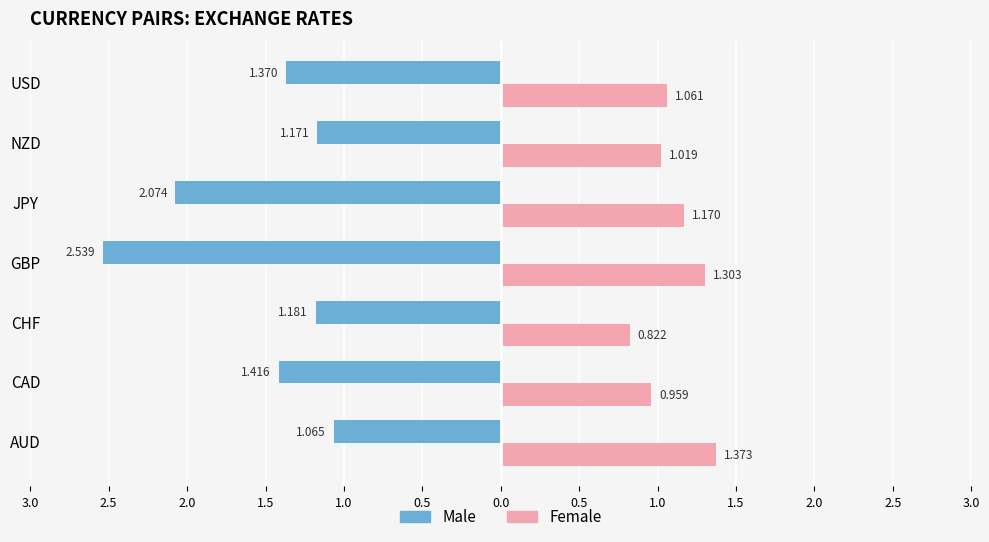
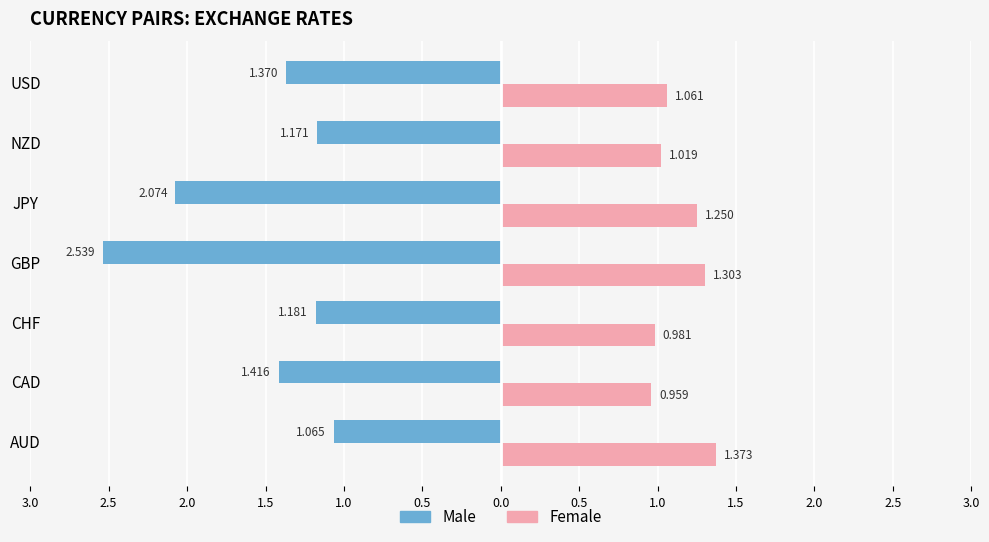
Female, JPY: 1.170 -> 1.250
Female, CHF: 0.822 -> 0.981
